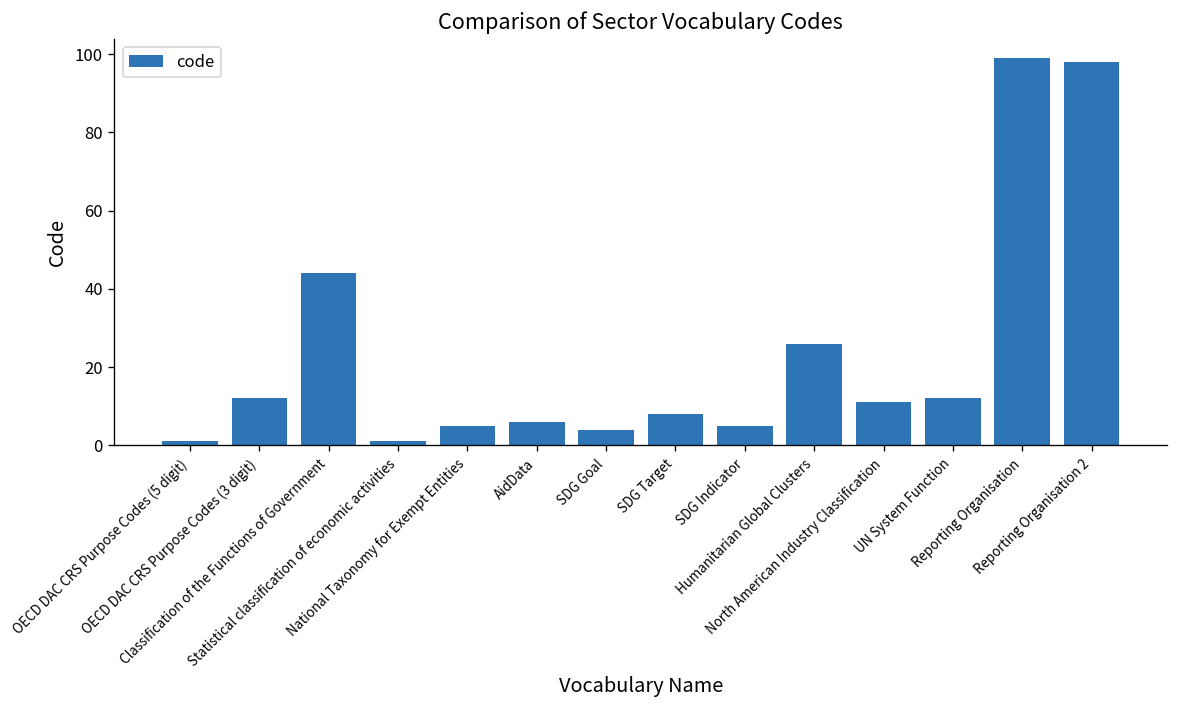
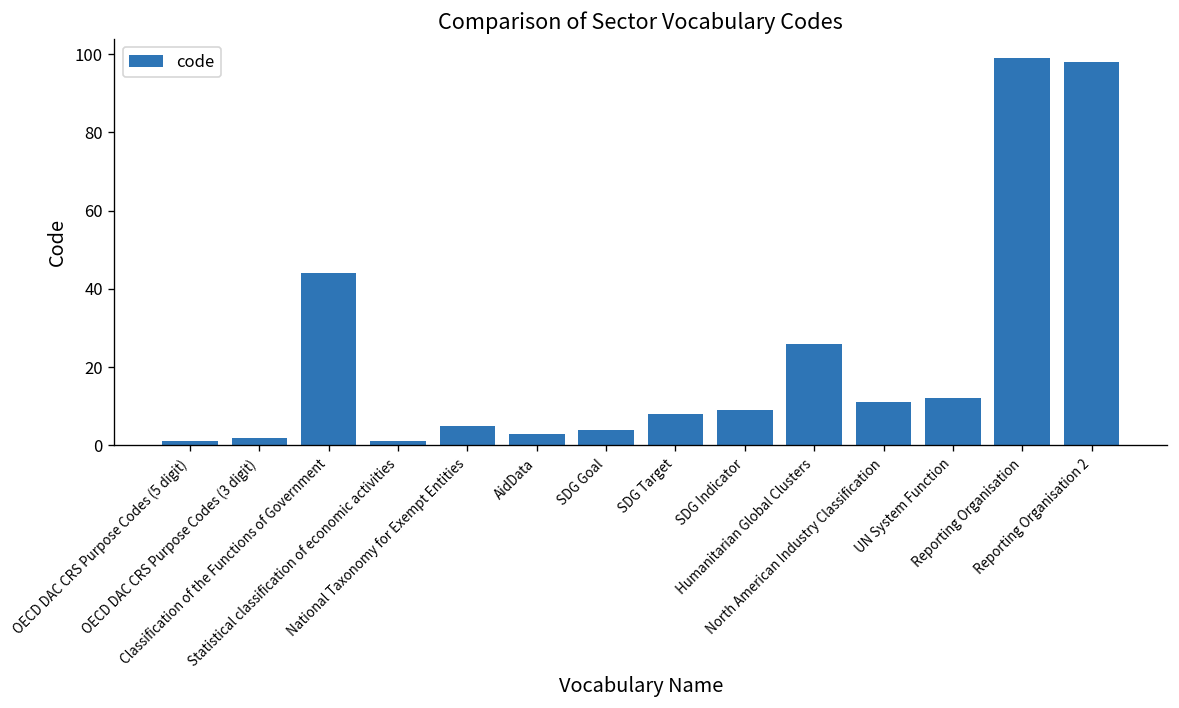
OECD DAC CRS Purpose Codes (3 digit): 12 -> 2
AidData: 6 -> 3
SDG Indicator: 5 -> 9
